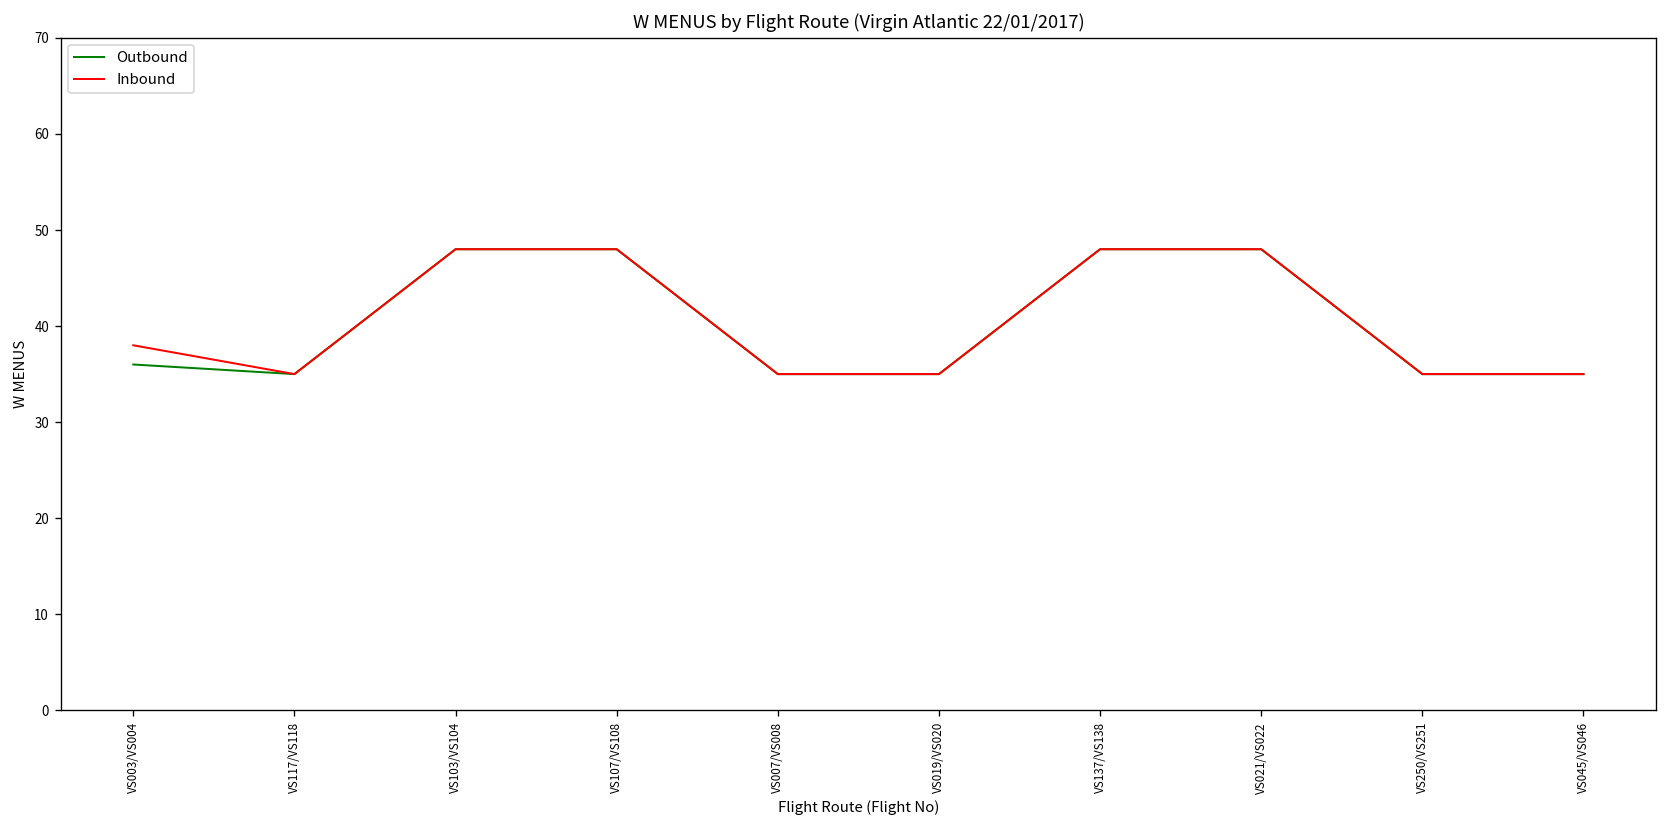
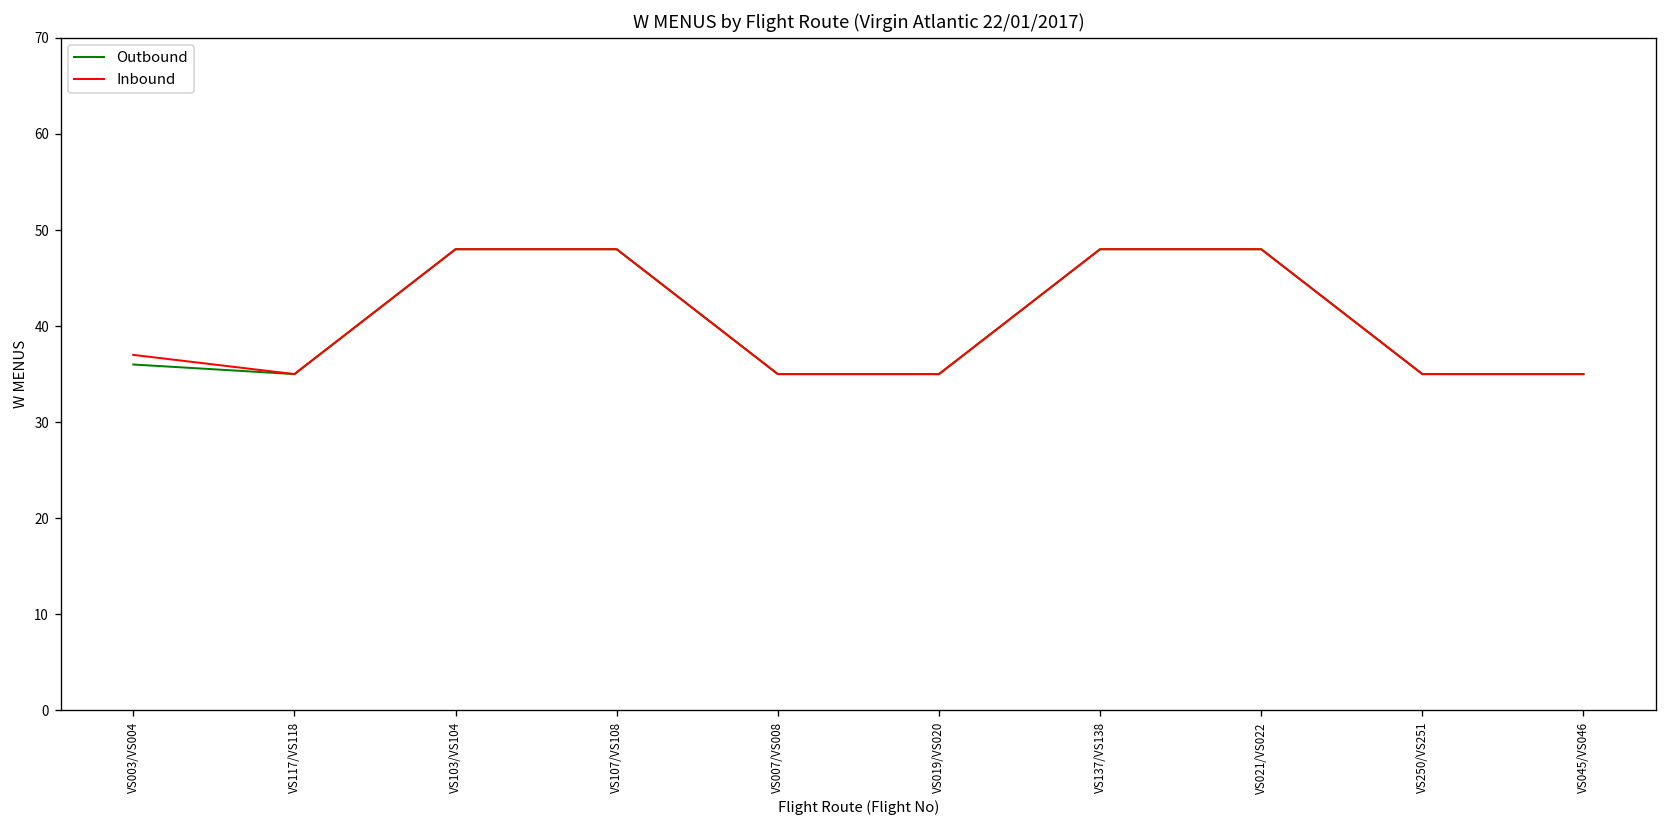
Inbound, VS003/VS004: 38 -> 37
